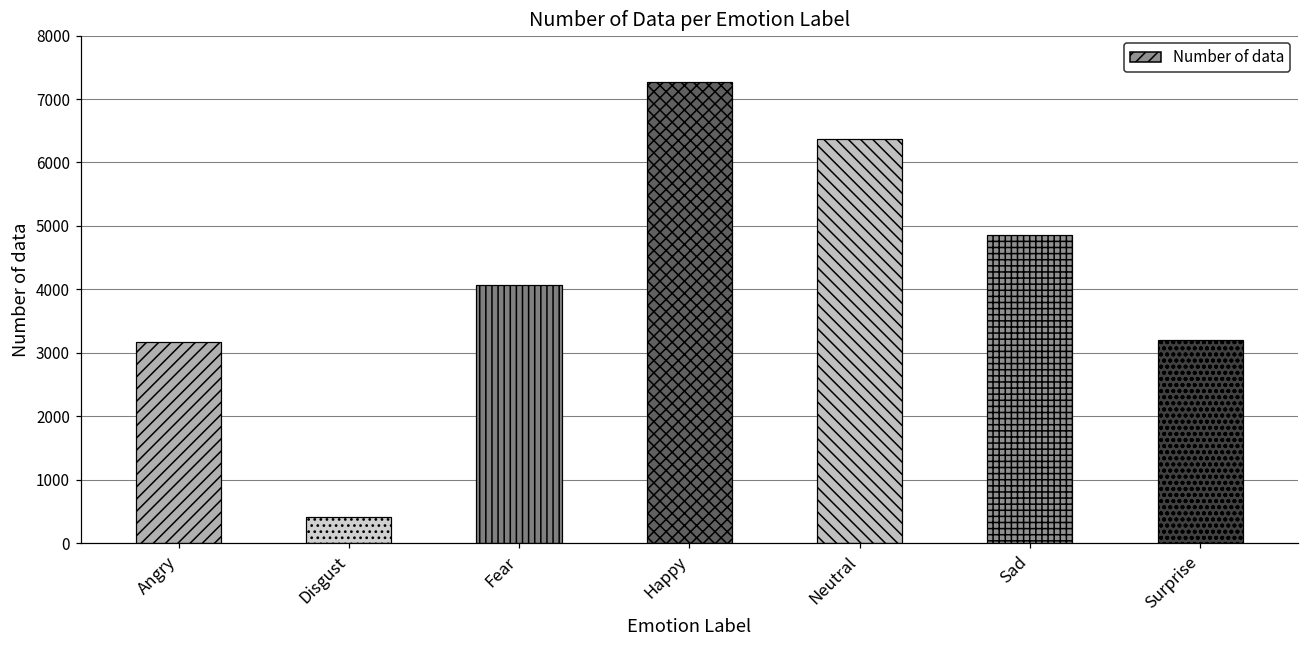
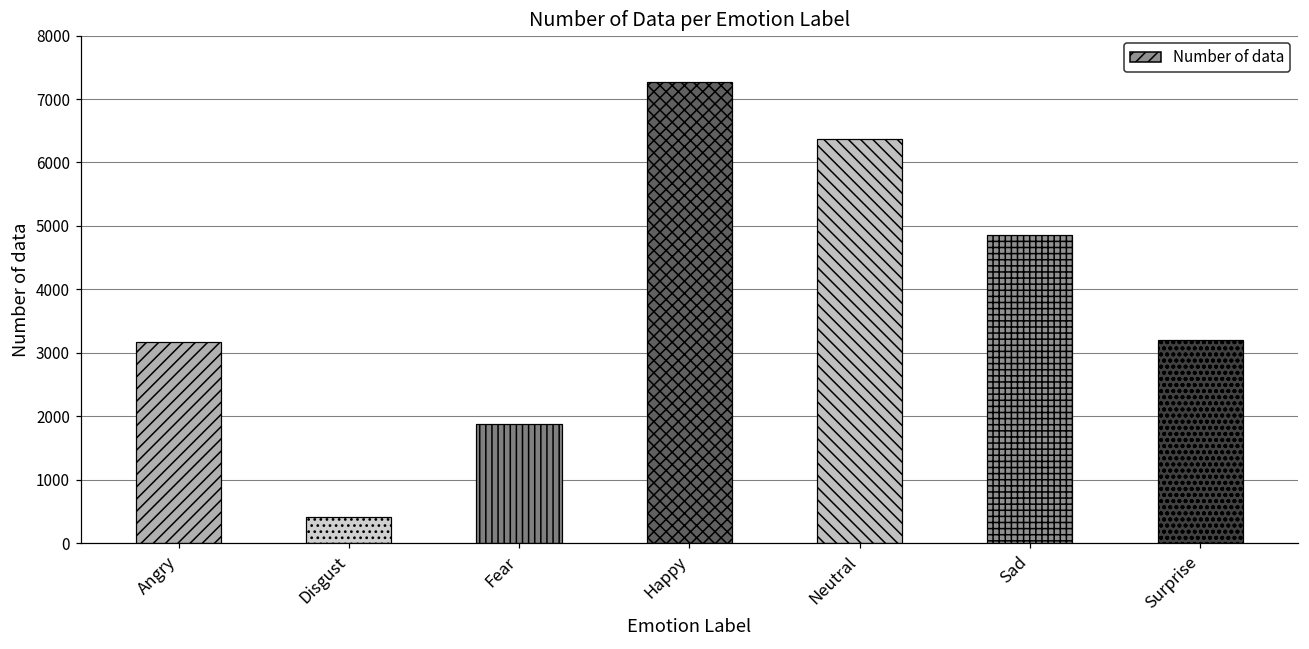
Fear: 4100 -> 1900
